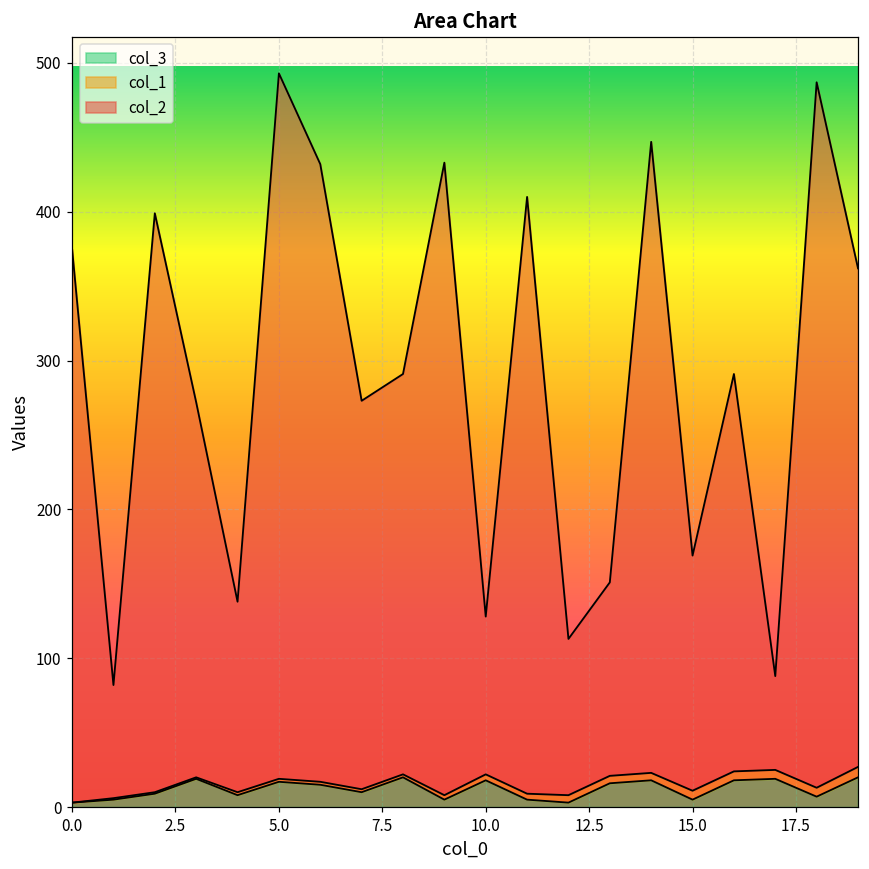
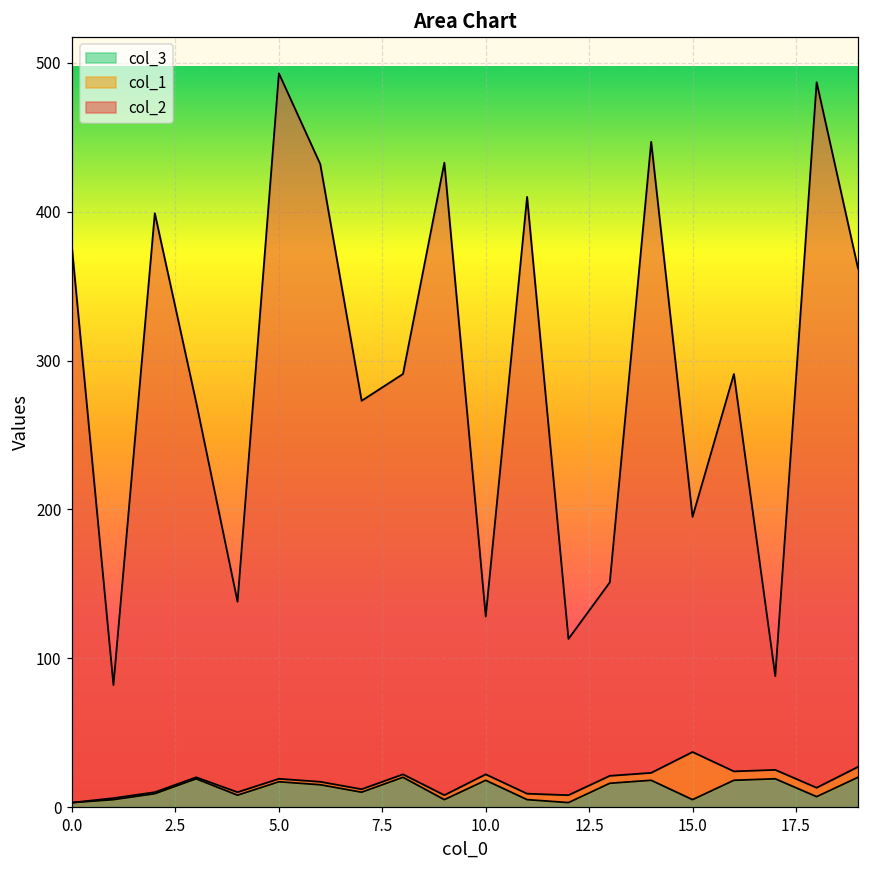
col_1, 15.0: 6 -> 32
